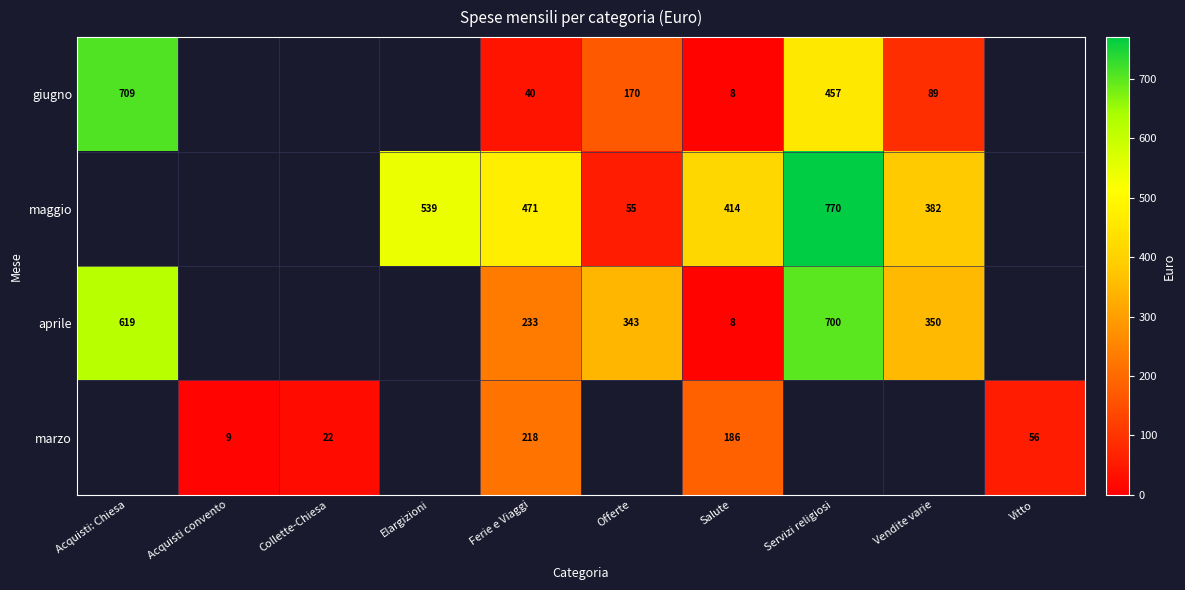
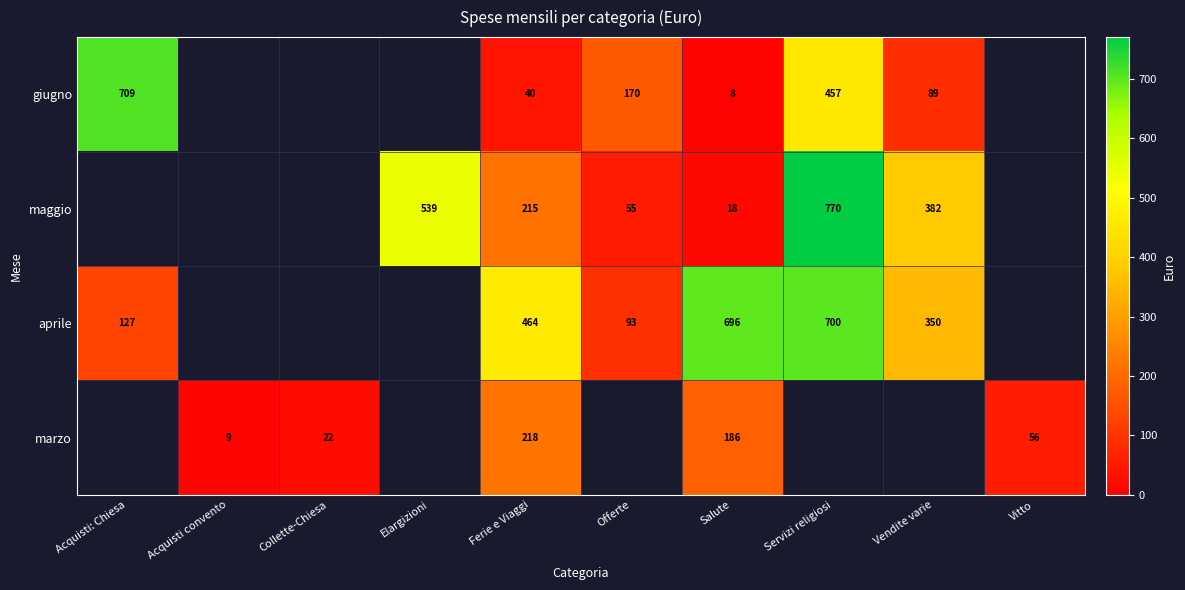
maggio, Ferie e Viaggi: 471 -> 215
maggio, Salute: 414 -> 18
aprile, Acquisti: Chiesa: 619 -> 127
aprile, Ferie e Viaggi: 233 -> 464
aprile, Offerte: 343 -> 93
aprile, Salute: 8 -> 696
